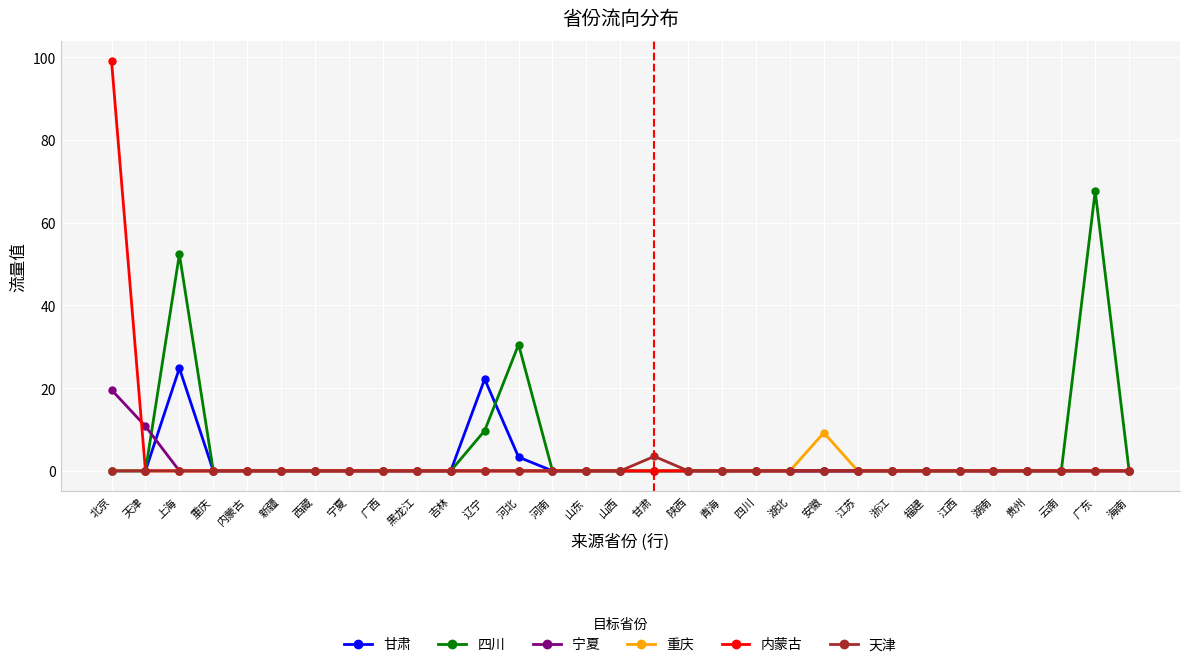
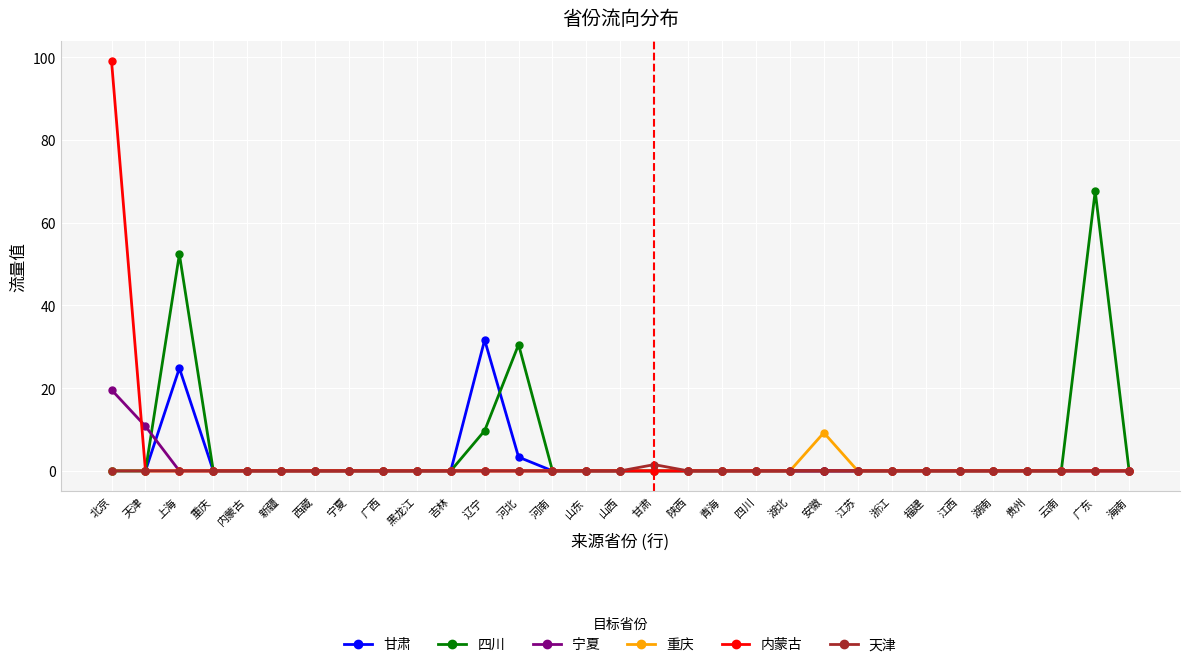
甘肃, 辽宁: 22 -> 32
天津, 甘肃: 4 -> 2
